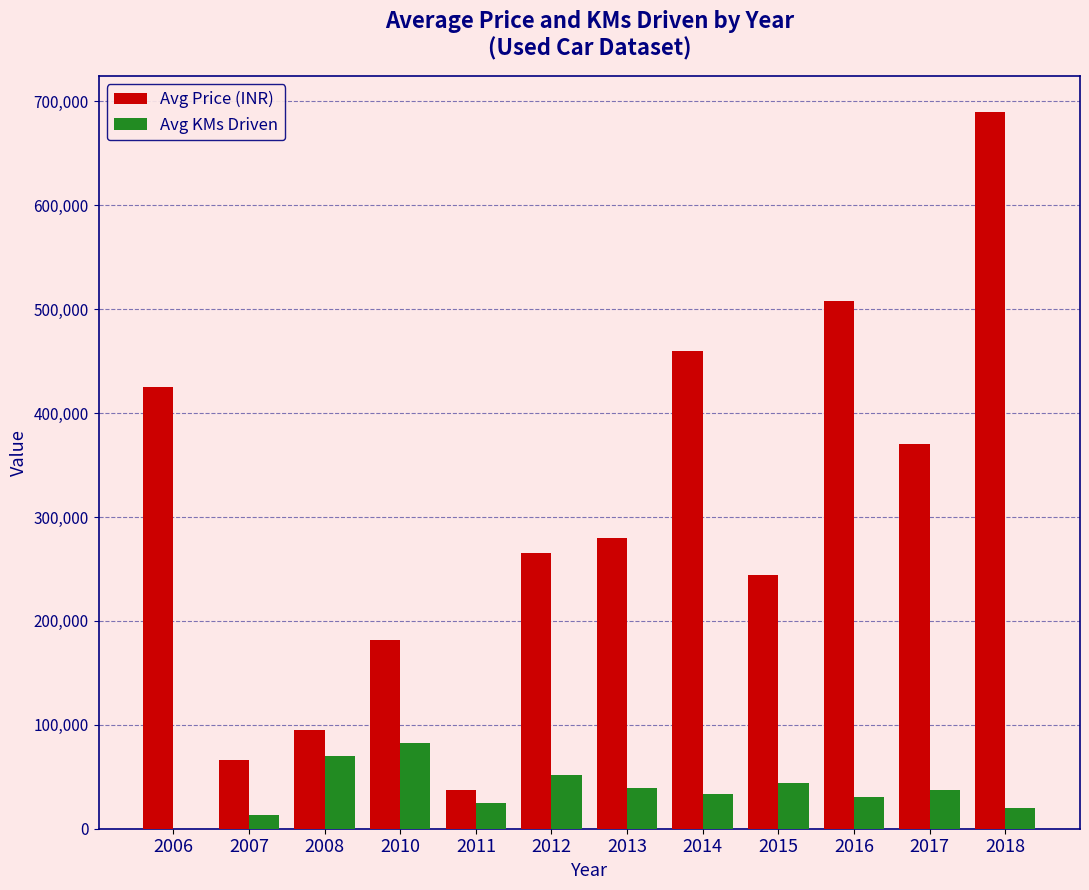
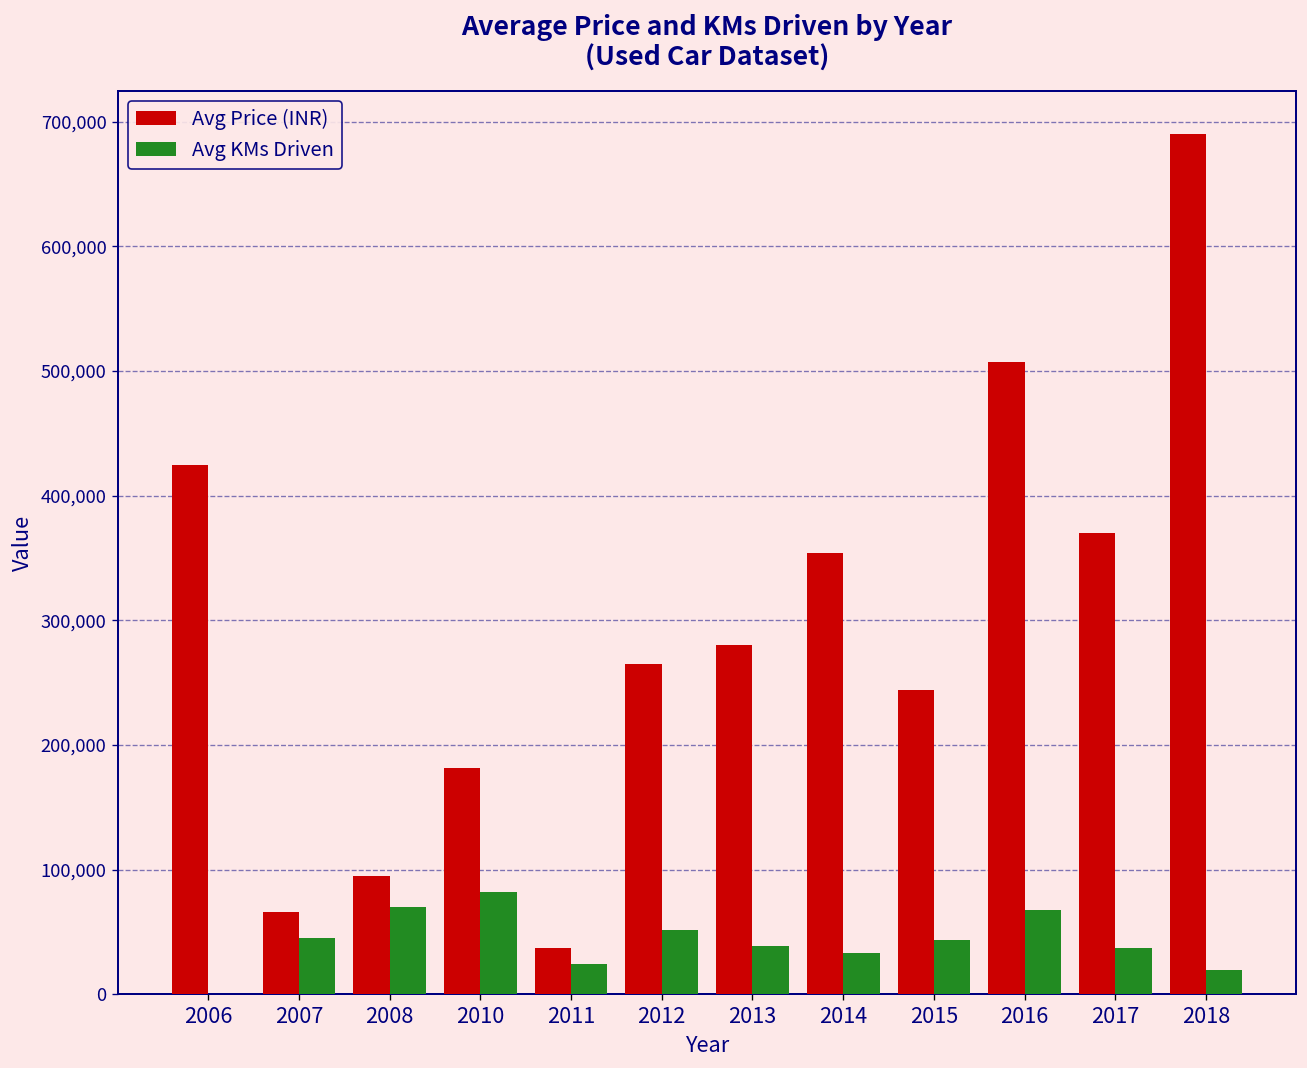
Avg KMs Driven, 2007: 13,000 -> 45,000
Avg Price (INR), 2014: 460,000 -> 354,000
Avg KMs Driven, 2016: 31,000 -> 68,000
